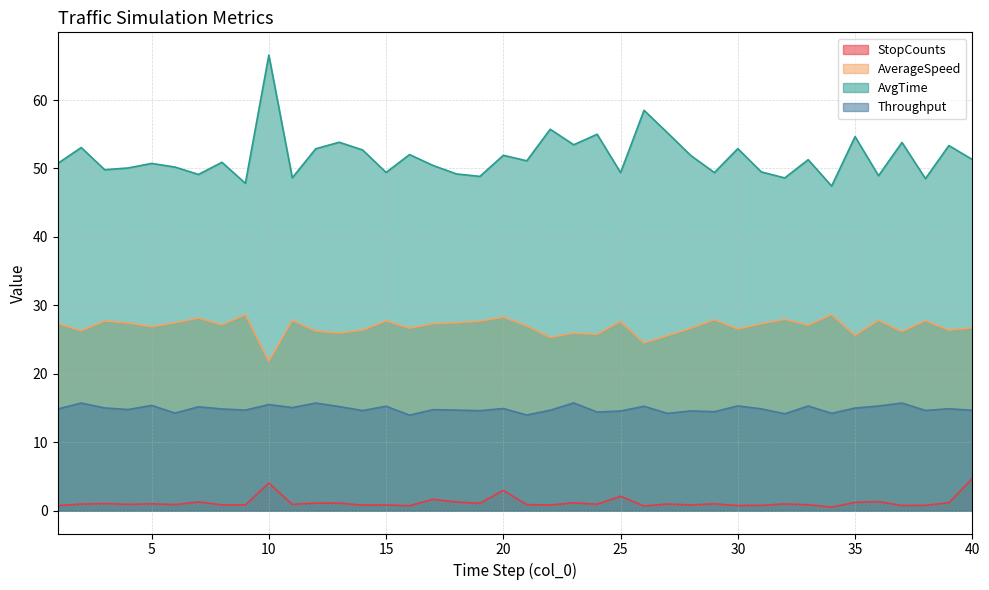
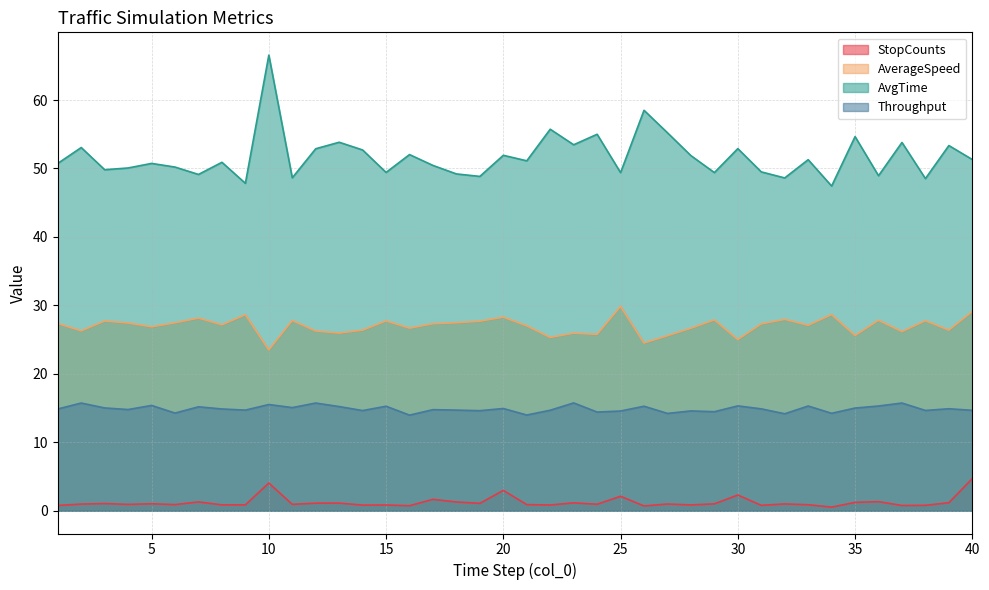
AverageSpeed, 10: 22 -> 23
AverageSpeed, 25: 28 -> 30
StopCounts, 30: 1 -> 2
AverageSpeed, 30: 27 -> 25
AverageSpeed, 40: 27 -> 29
